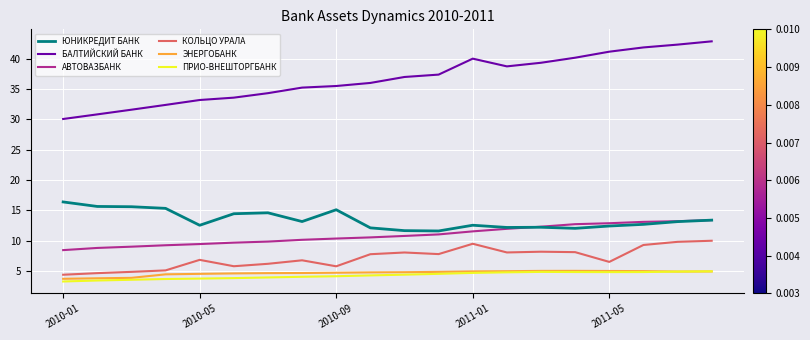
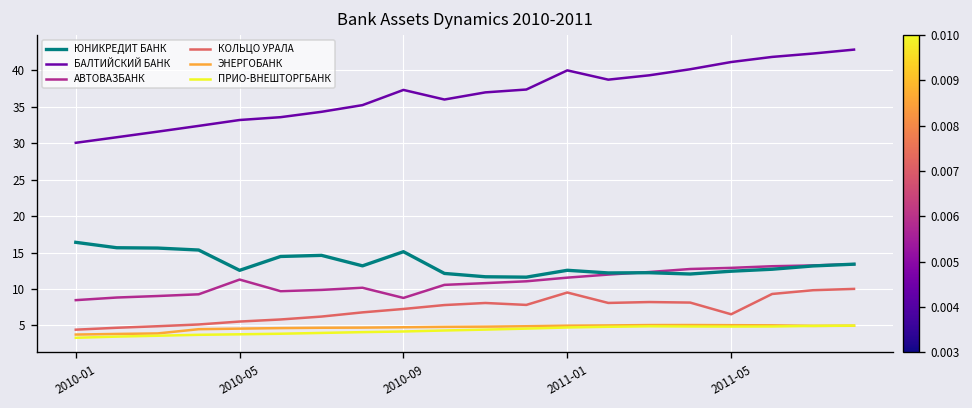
АВТОВАЗБАНК, 2010-05: 9 -> 11
КОЛЬЦО УРАЛА, 2010-05: 7 -> 6
БАЛТИЙСКИЙ БАНК, 2010-09: 36 -> 37
АВТОВАЗБАНК, 2010-09: 10 -> 9
КОЛЬЦО УРАЛА, 2010-09: 6 -> 7
